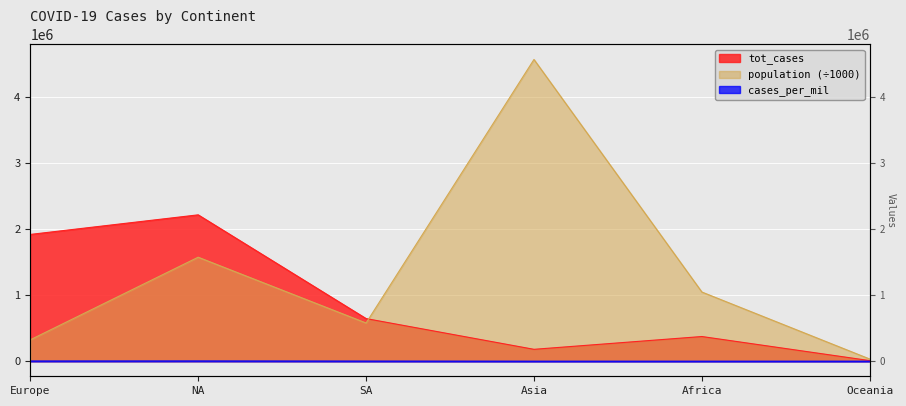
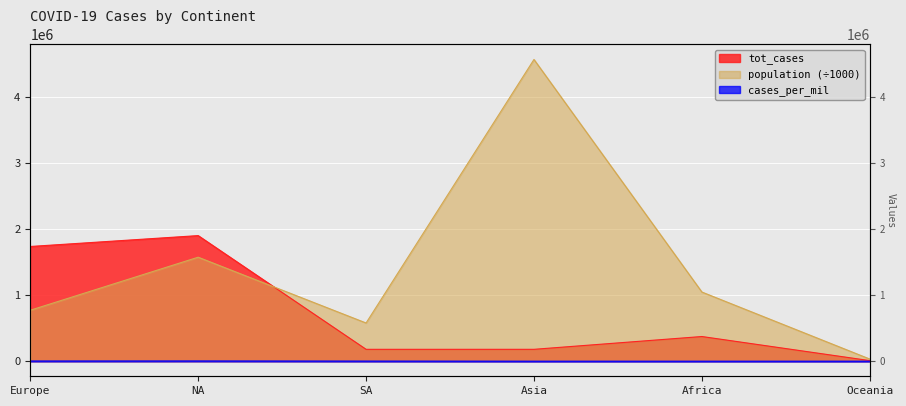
tot_cases, Europe: 1900000 -> 1700000
population (÷1000), Europe: 300000 -> 800000
tot_cases, NA: 2200000 -> 1900000
tot_cases, SA: 600000 -> 200000
